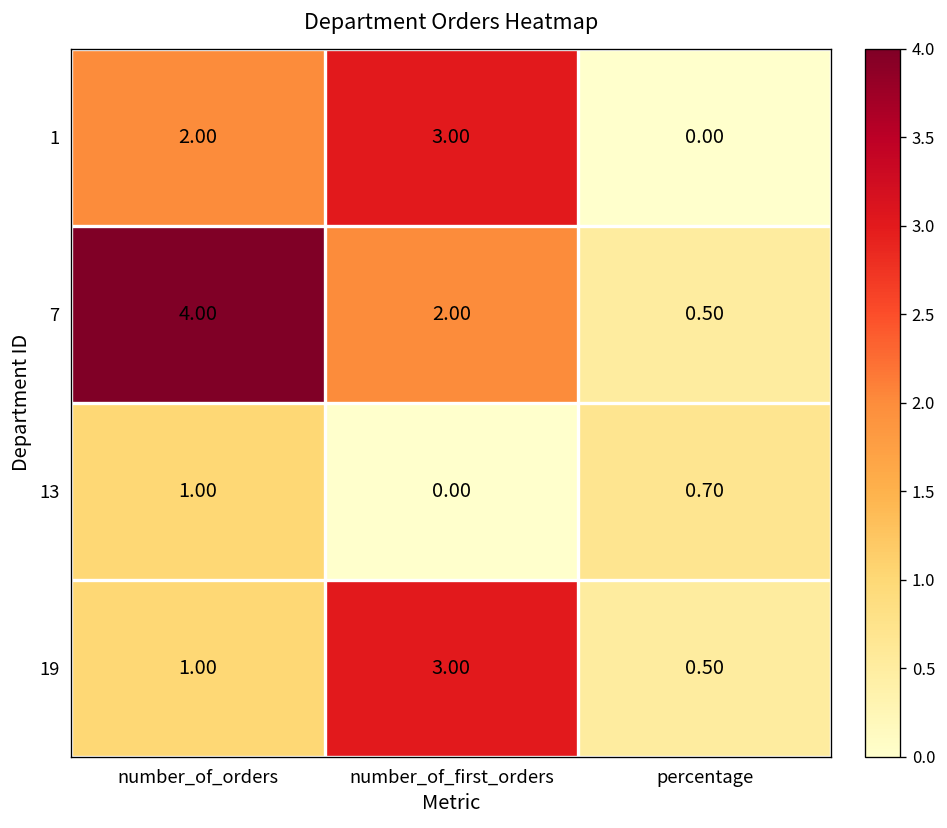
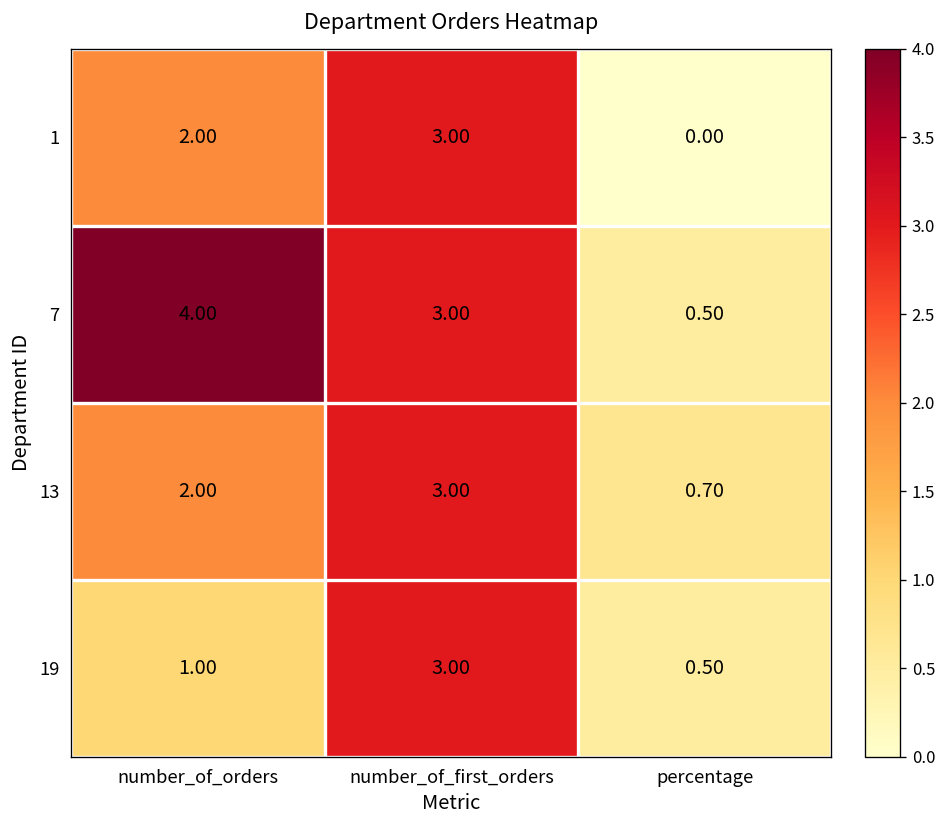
7, number_of_first_orders: 2.00 -> 3.00
13, number_of_orders: 1.00 -> 2.00
13, number_of_first_orders: 0.00 -> 3.00
